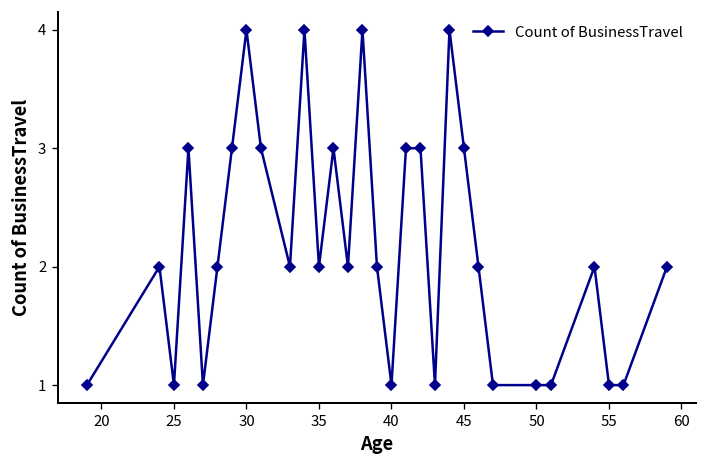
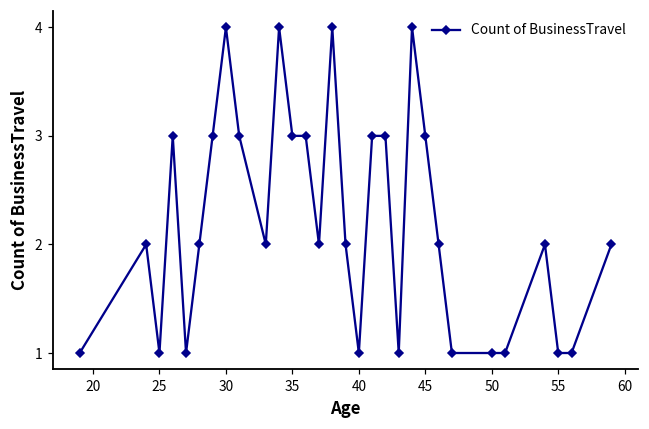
35: 2 -> 3
